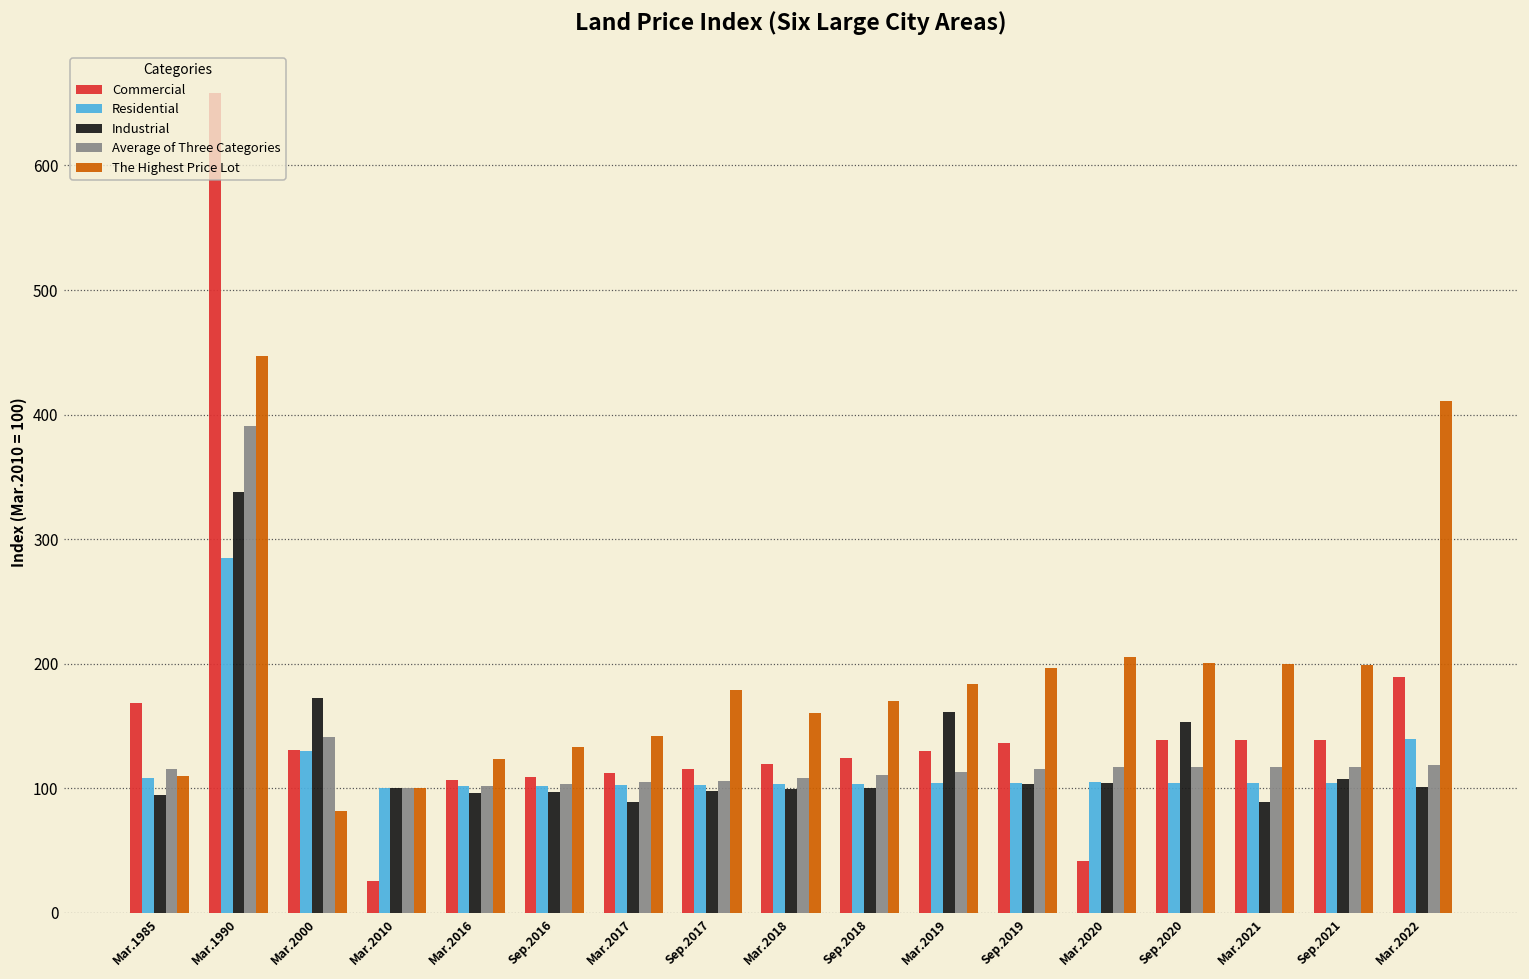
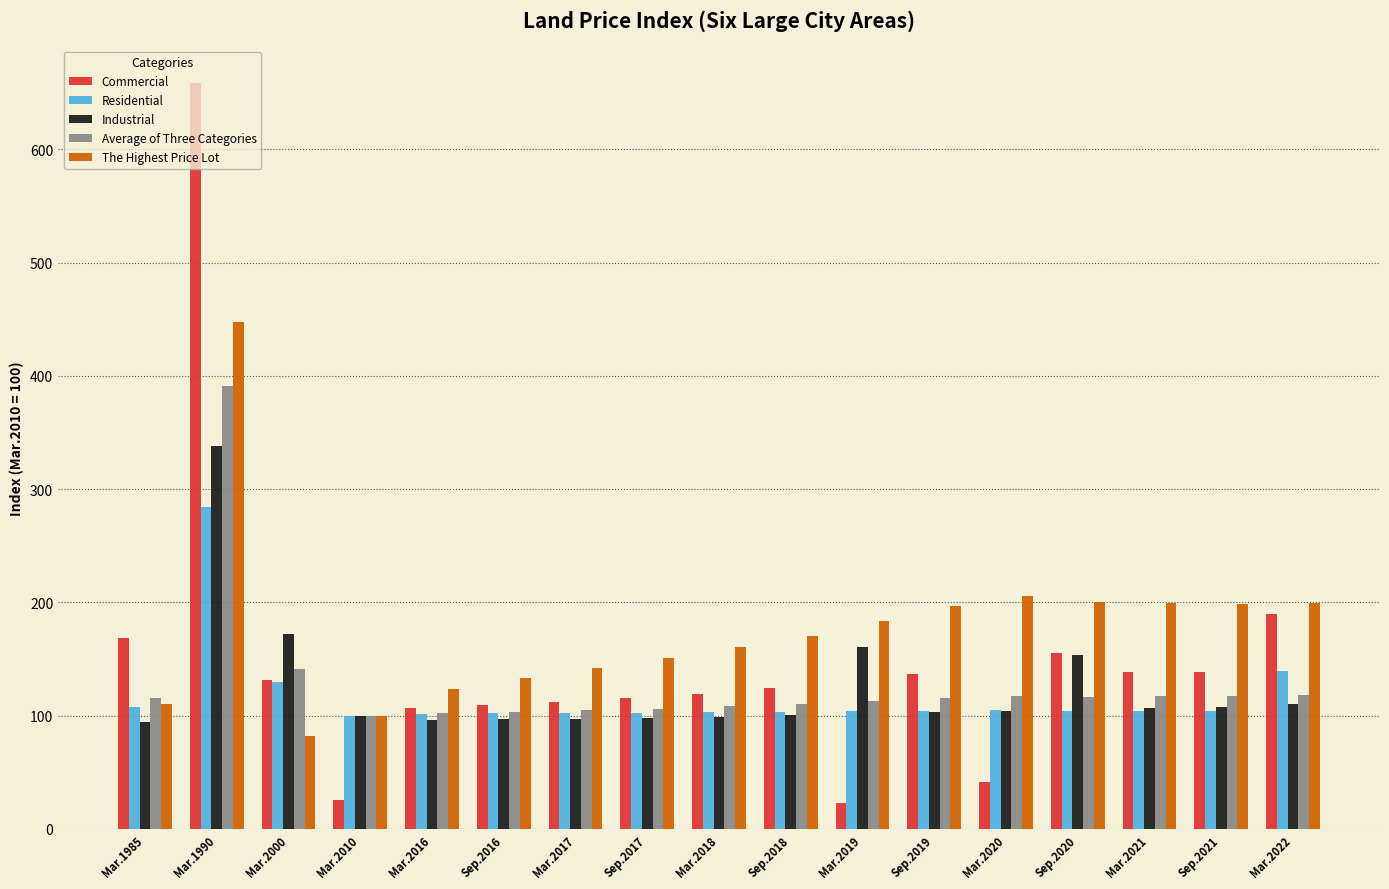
Industrial, Mar.2017: 89 -> 97
The Highest Price Lot, Sep.2017: 179 -> 151
Commercial, Mar.2019: 130 -> 23
Commercial, Sep.2020: 139 -> 155
Industrial, Mar.2021: 89 -> 106
Industrial, Mar.2022: 101 -> 110
The Highest Price Lot, Mar.2022: 411 -> 199
